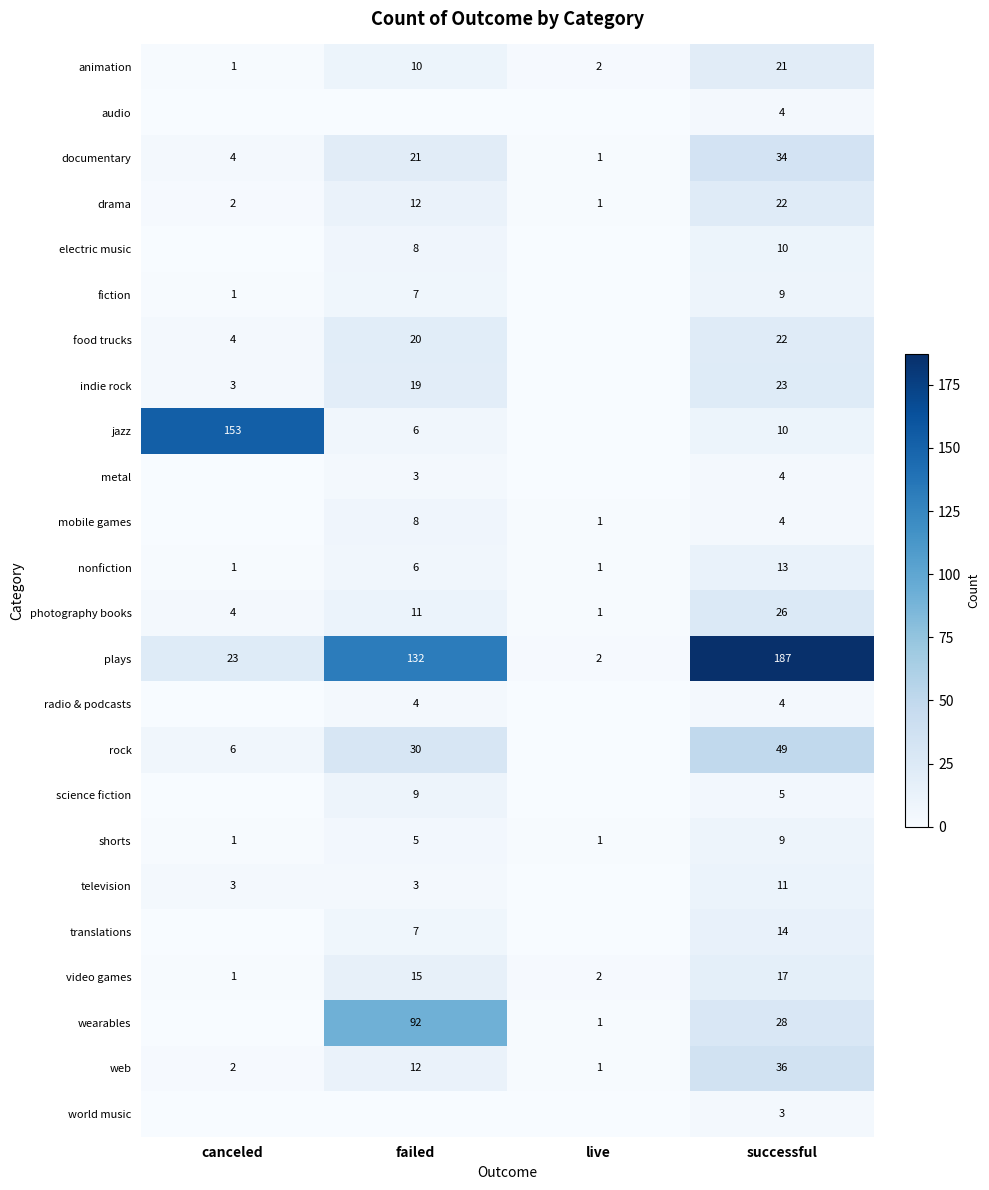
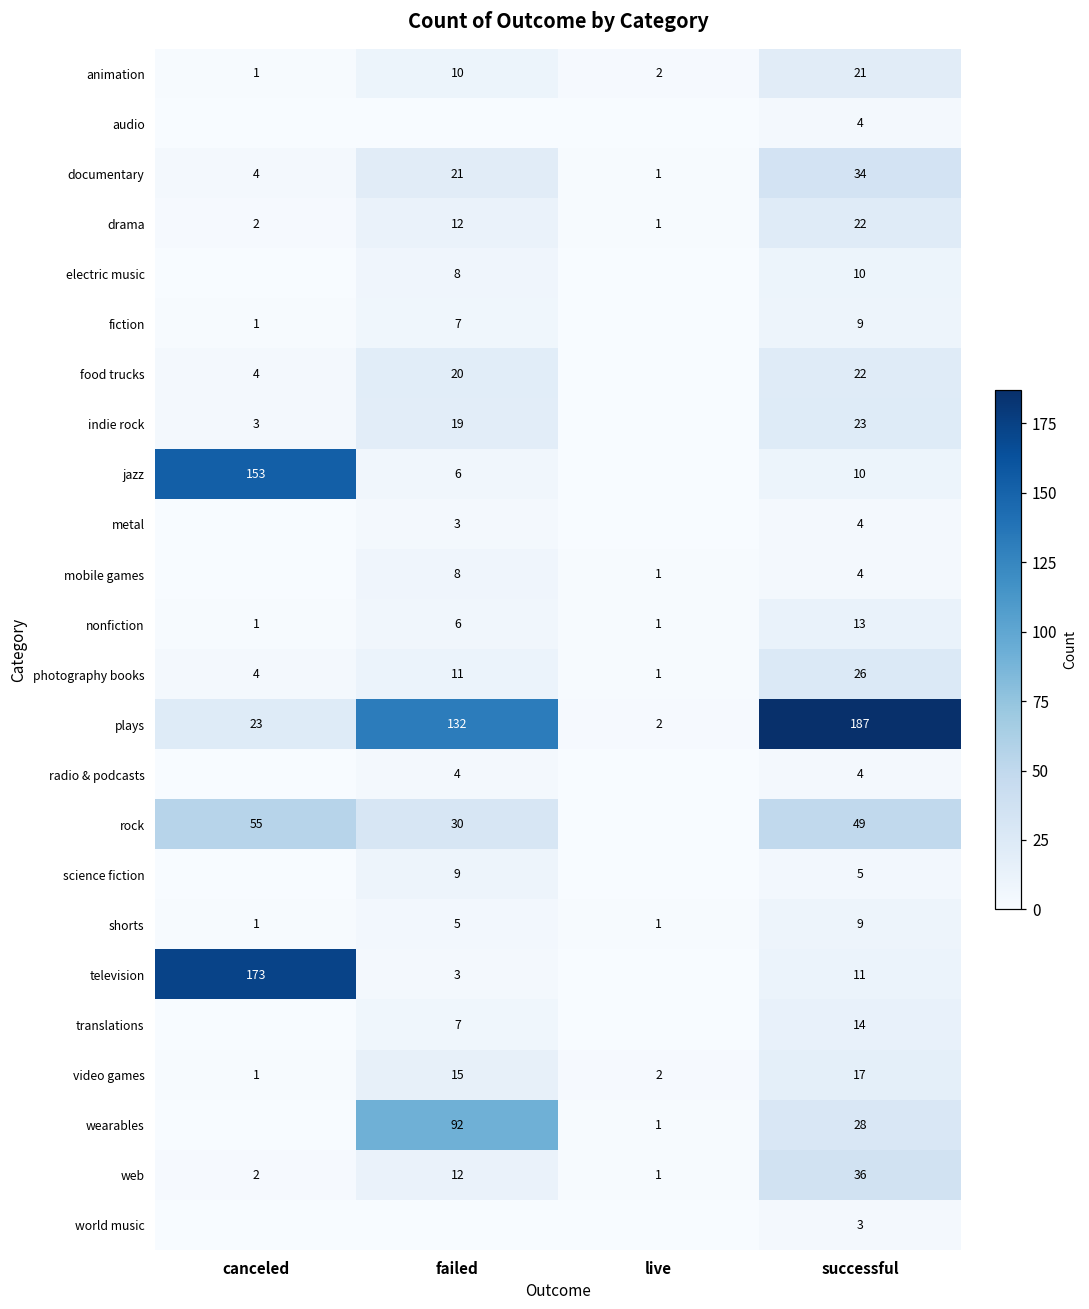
rock, canceled: 6 -> 55
television, canceled: 3 -> 173
